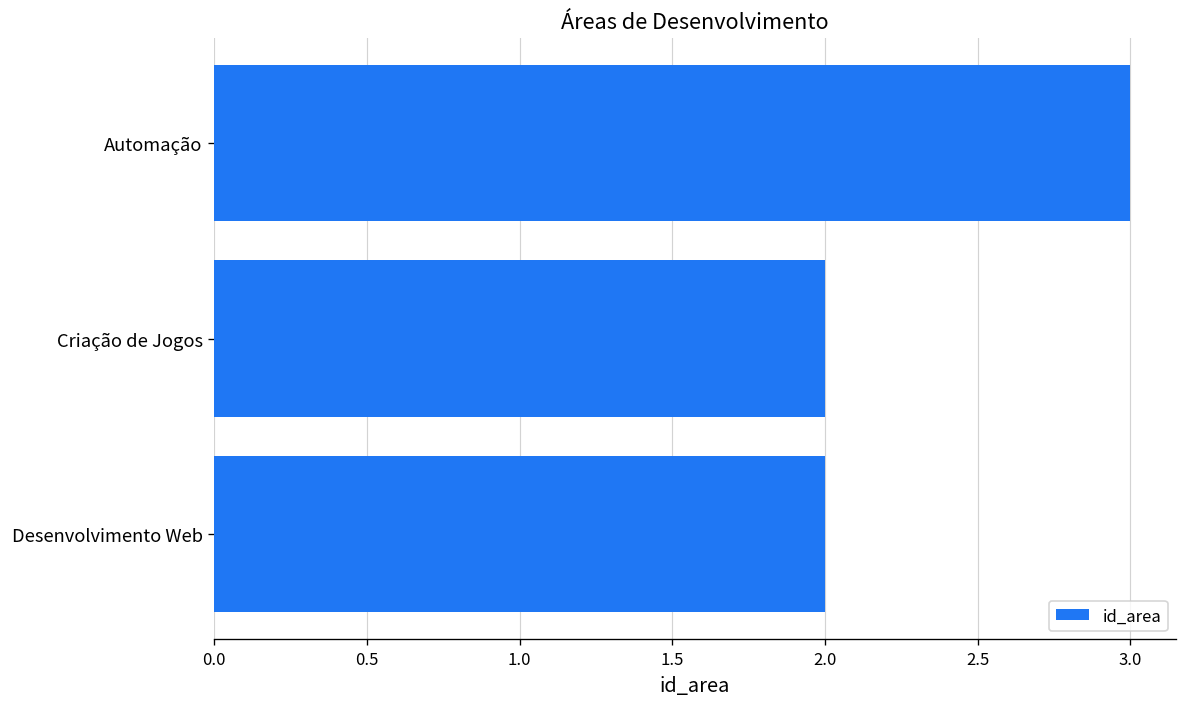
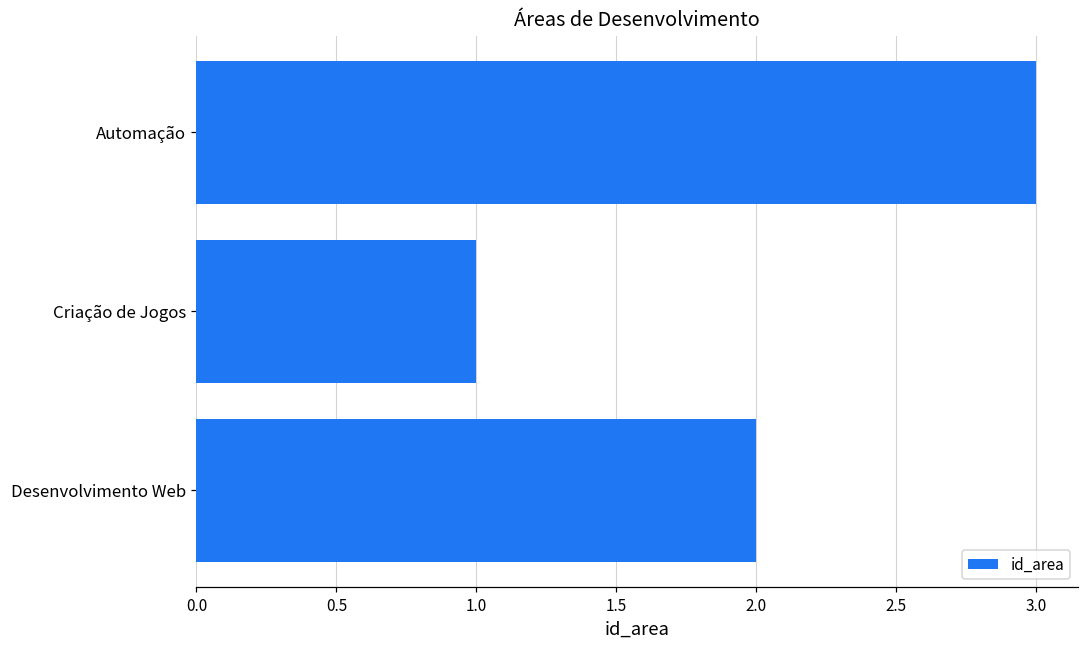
Criação de Jogos: 2 -> 1
